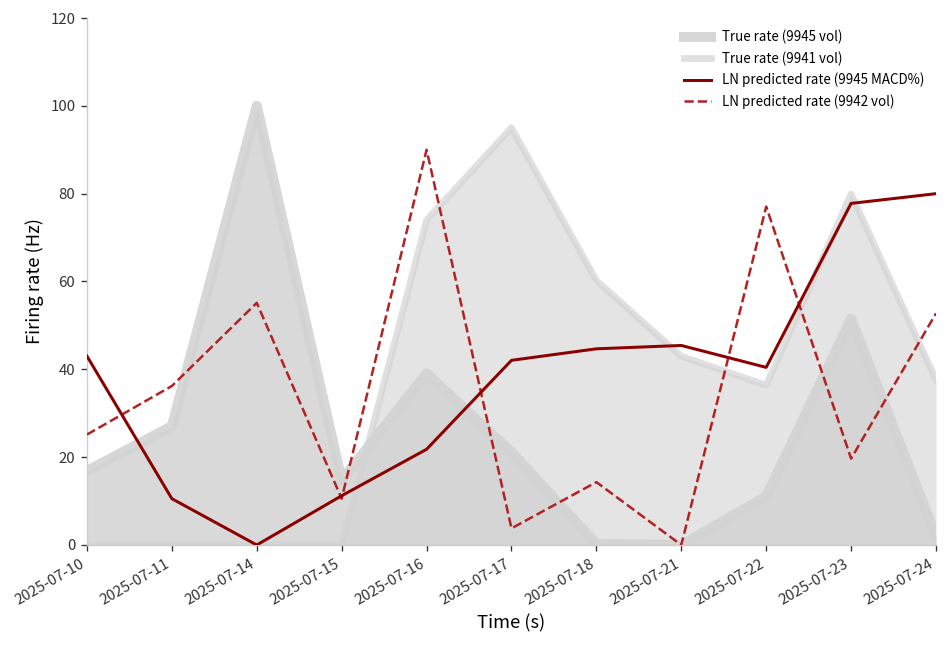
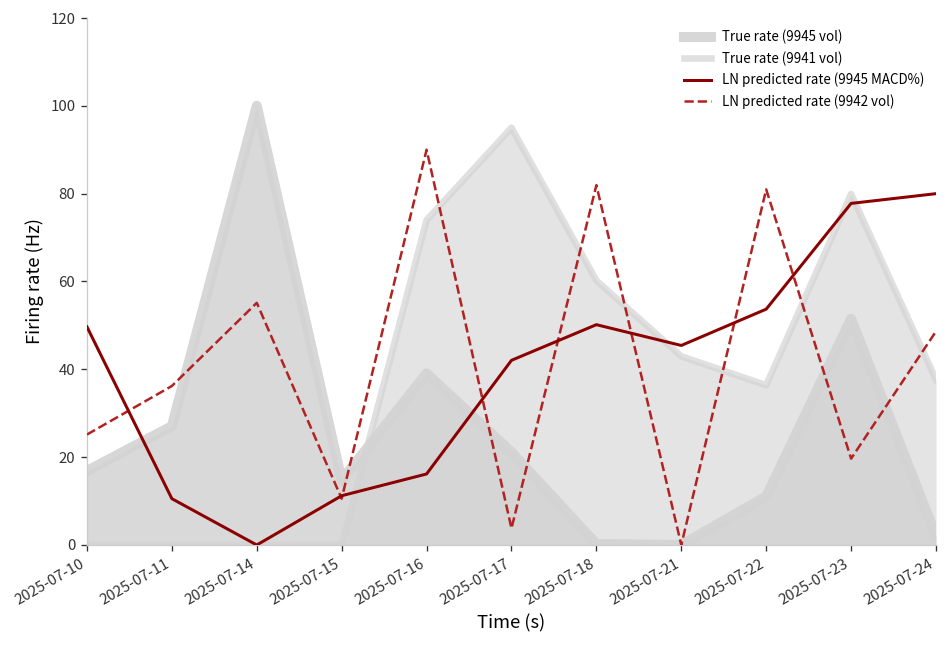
LN predicted rate (9945 MACD%), 2025-07-10: 43 -> 50
LN predicted rate (9945 MACD%), 2025-07-16: 22 -> 16
LN predicted rate (9945 MACD%), 2025-07-18: 45 -> 50
LN predicted rate (9942 vol), 2025-07-18: 14 -> 82
LN predicted rate (9945 MACD%), 2025-07-22: 40 -> 54
LN predicted rate (9942 vol), 2025-07-22: 77 -> 81
LN predicted rate (9942 vol), 2025-07-24: 53 -> 49
